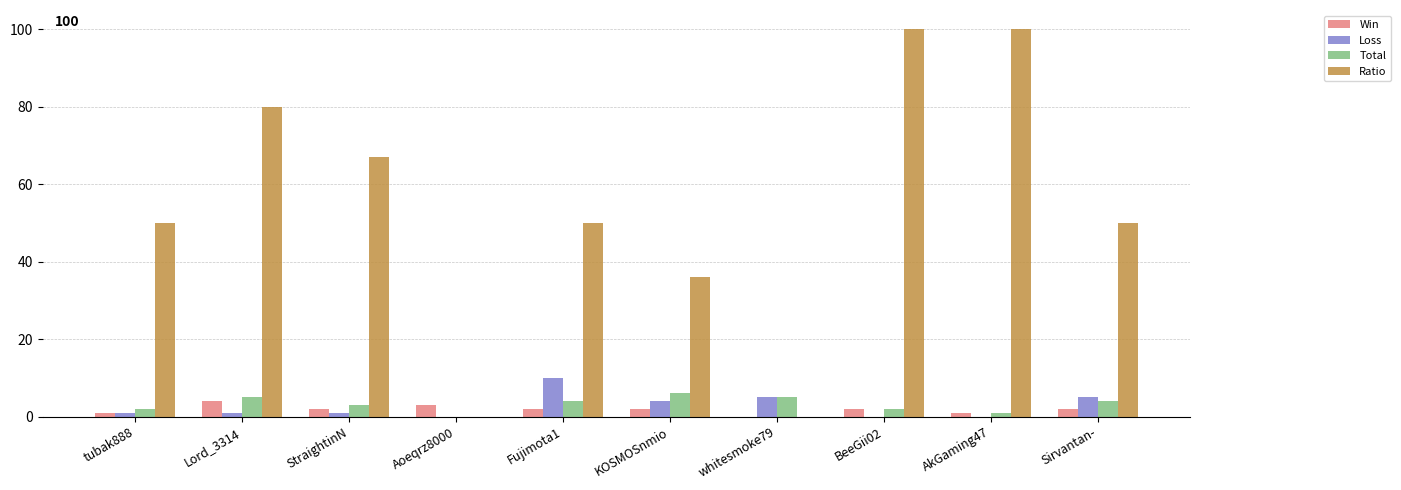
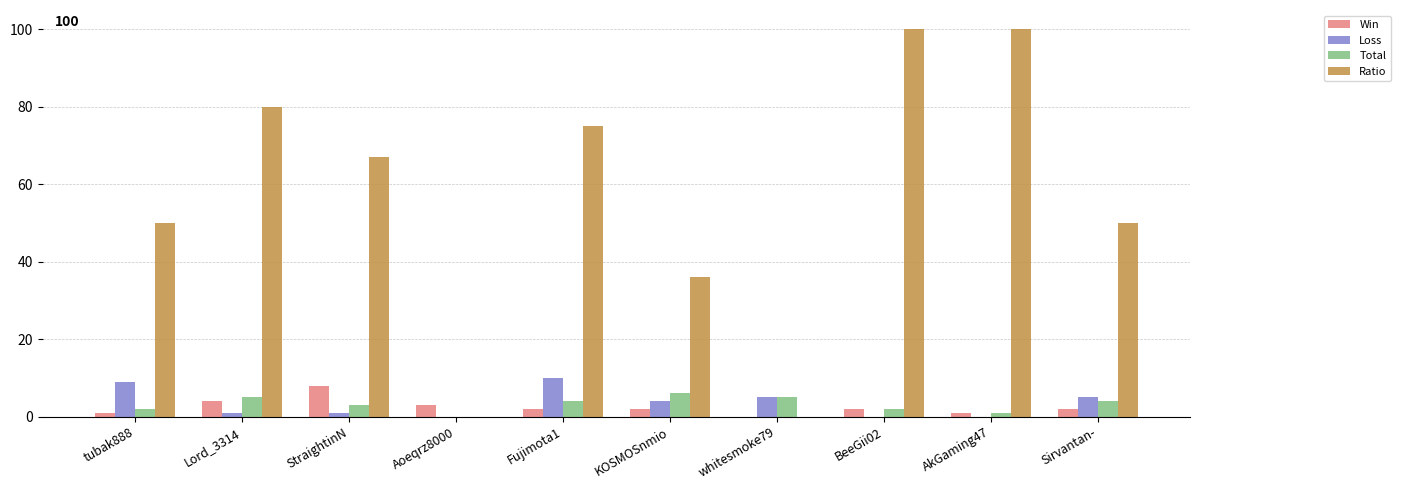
Loss, tubak888: 1 -> 9
Win, StraightinN: 2 -> 8
Ratio, Fujimota1: 50 -> 75
